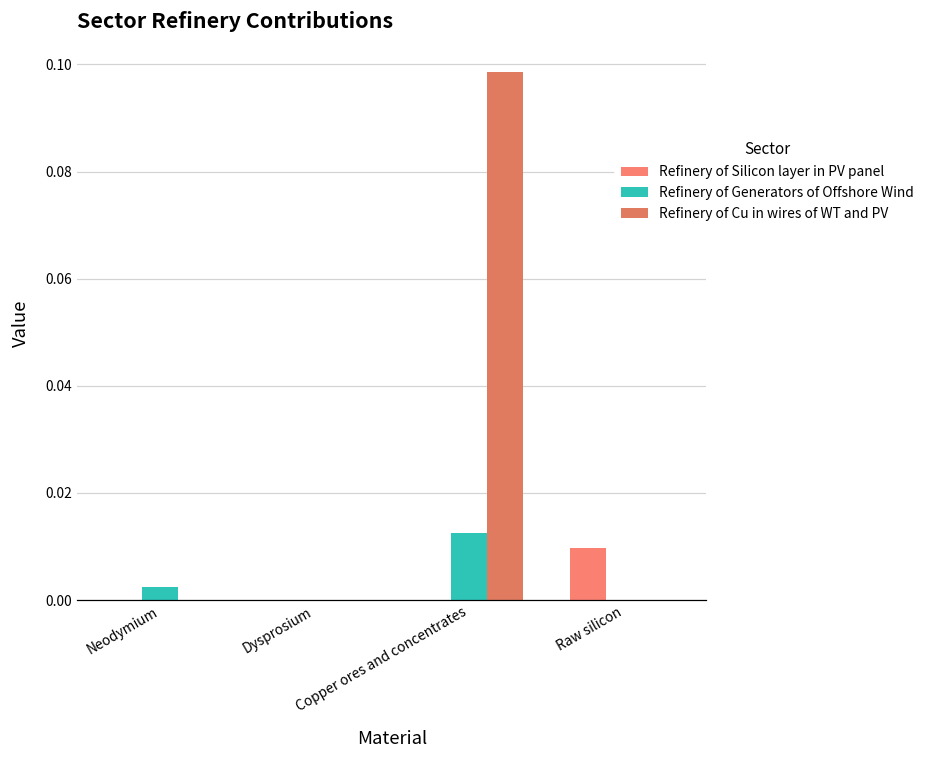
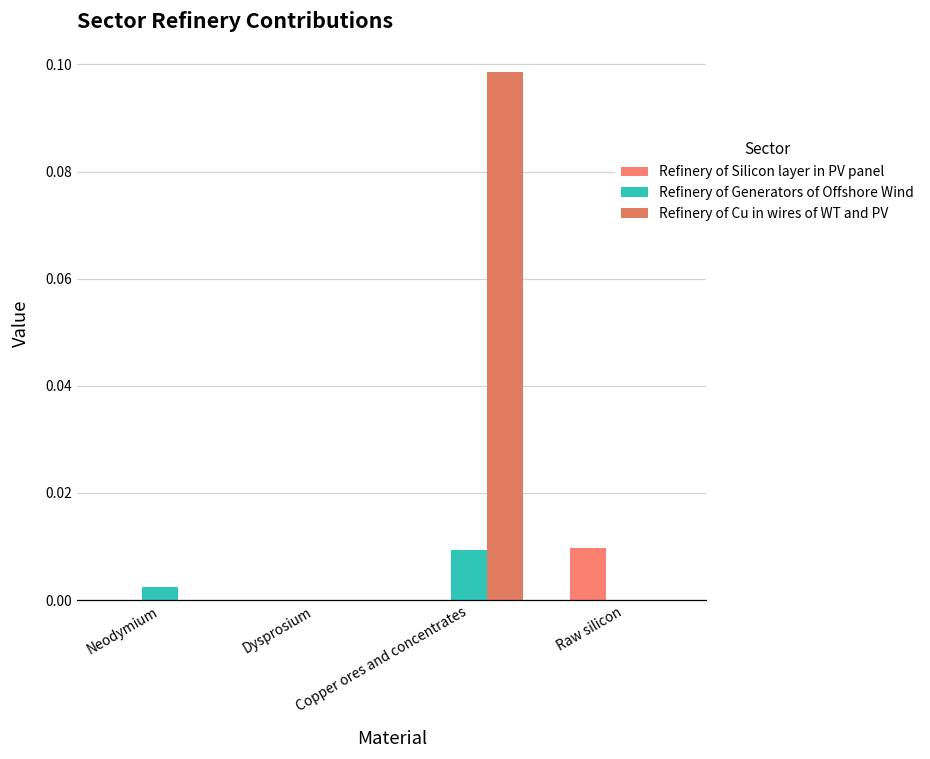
Refinery of Generators of Offshore Wind, Copper ores and concentrates: 0.013 -> 0.009
